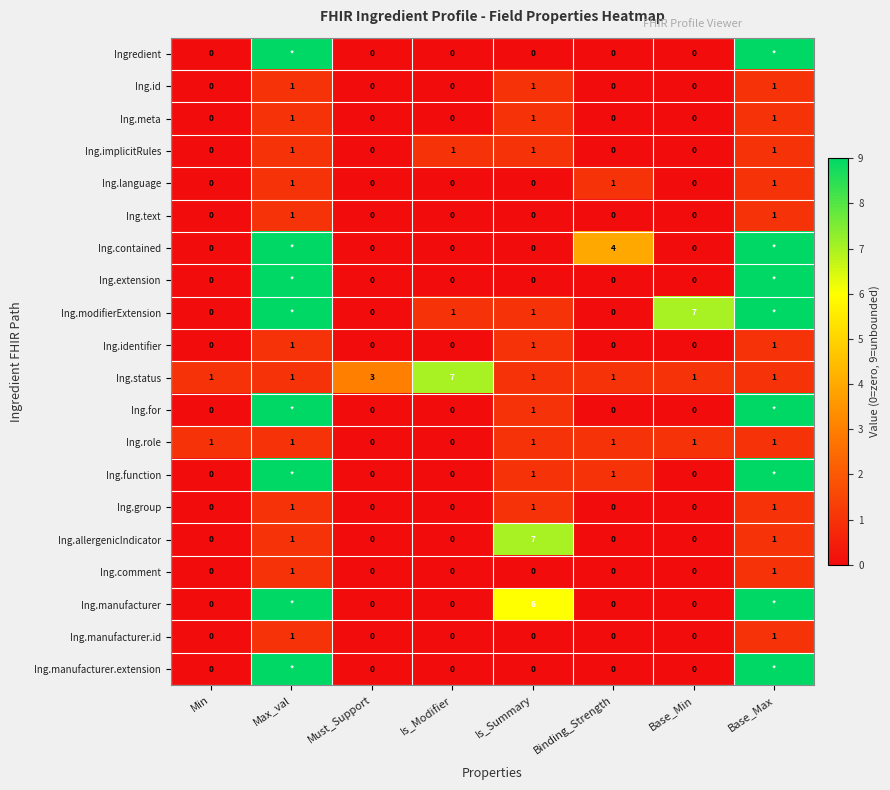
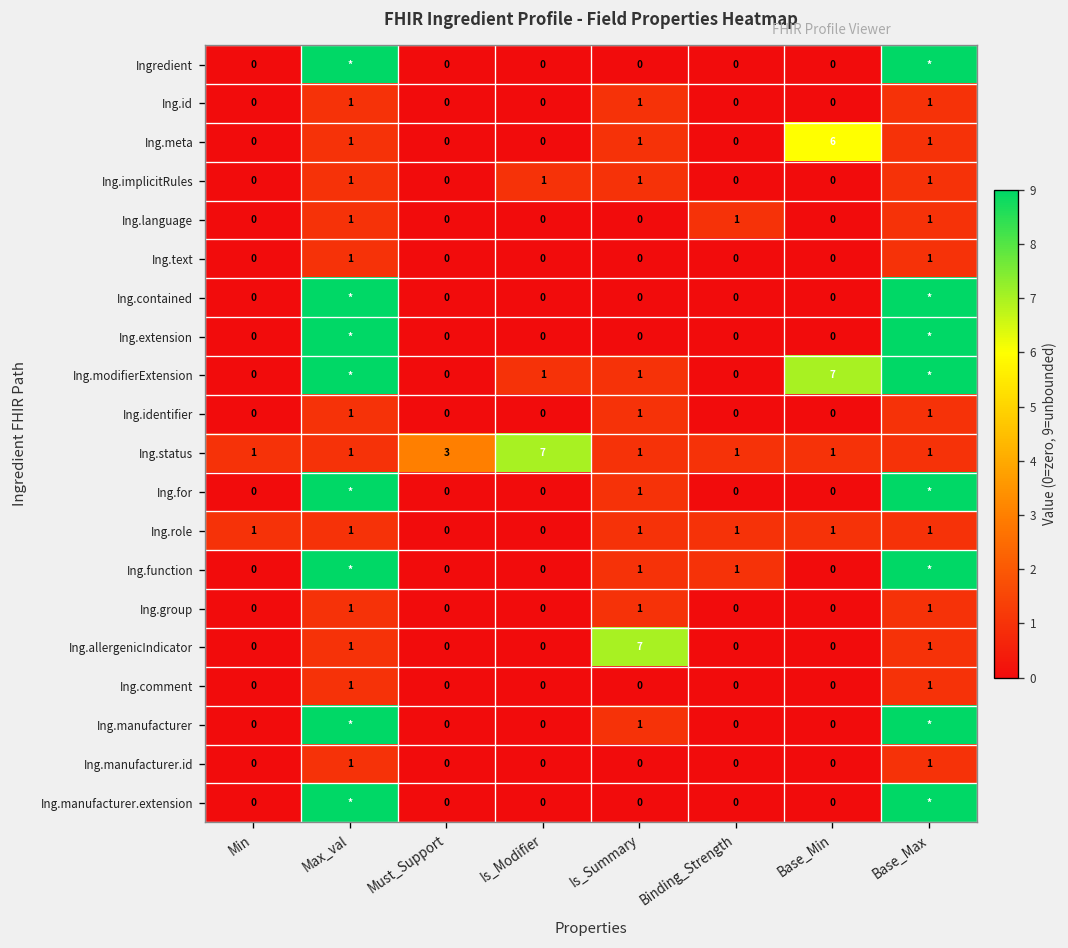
Ing.meta, Base_Min: 0 -> 6
Ing.contained, Binding_Strength: 4 -> 0
Ing.manufacturer, Is_Summary: 6 -> 1
